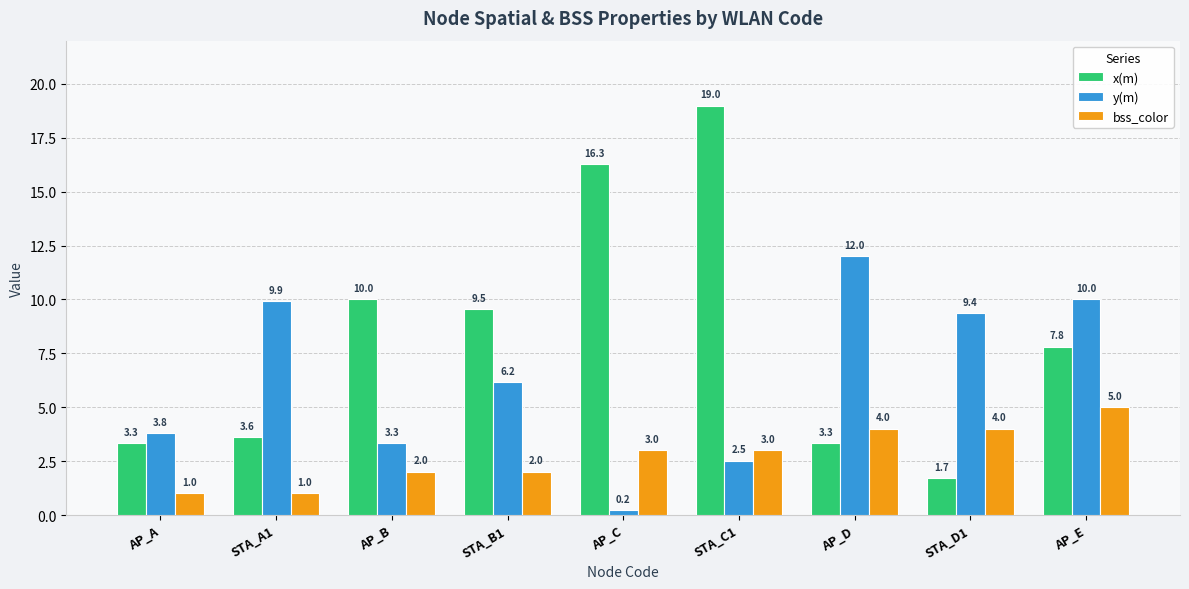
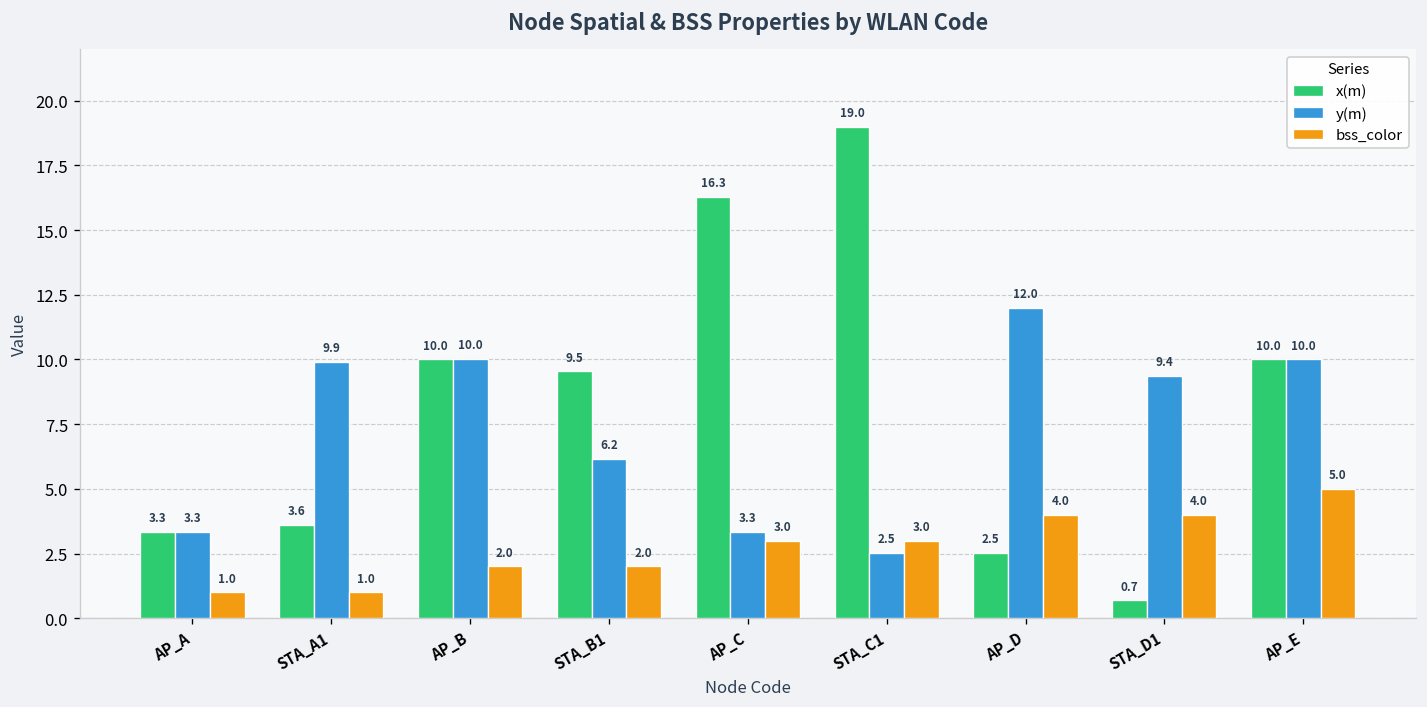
y(m), AP_A: 3.8 -> 3.3
y(m), AP_B: 3.3 -> 10.0
y(m), AP_C: 0.2 -> 3.3
x(m), AP_D: 3.3 -> 2.5
x(m), STA_D1: 1.7 -> 0.7
x(m), AP_E: 7.8 -> 10.0
